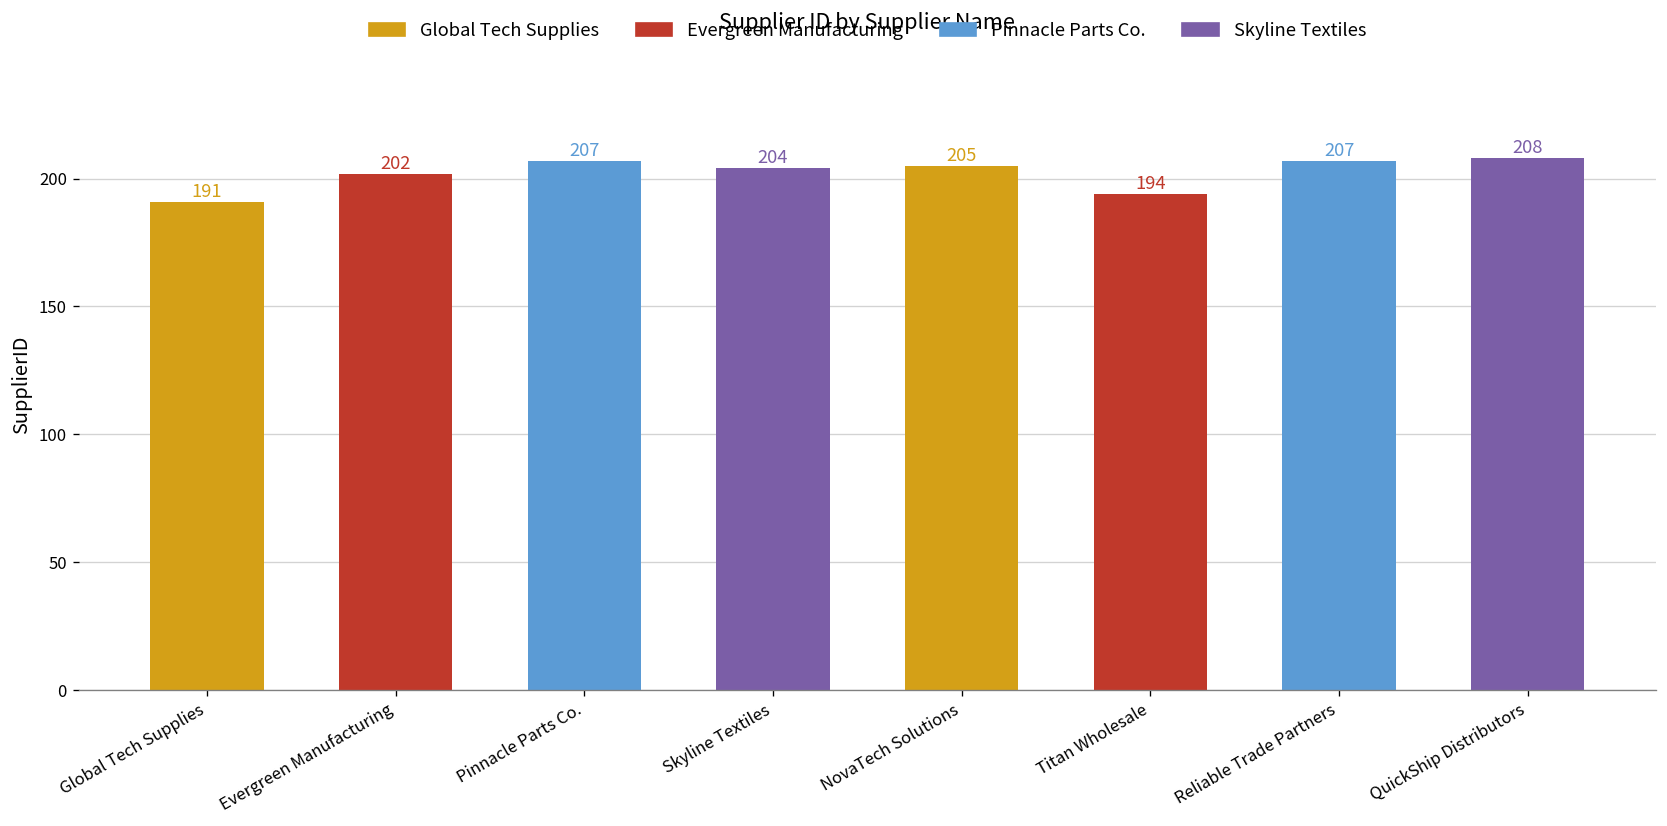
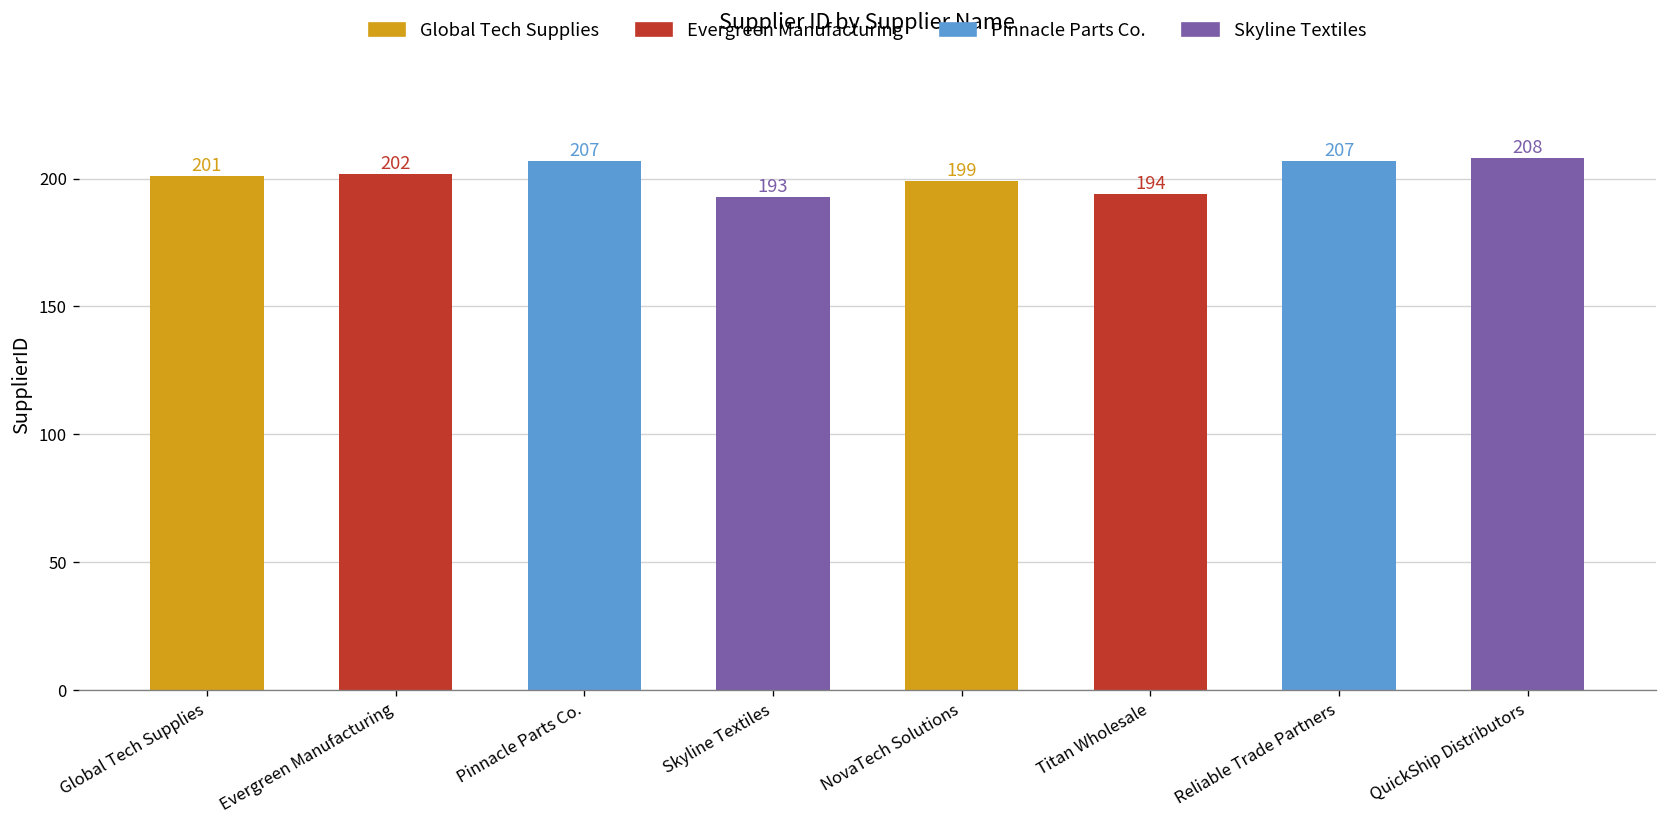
Global Tech Supplies: 191 -> 201
Skyline Textiles: 204 -> 193
NovaTech Solutions: 205 -> 199
